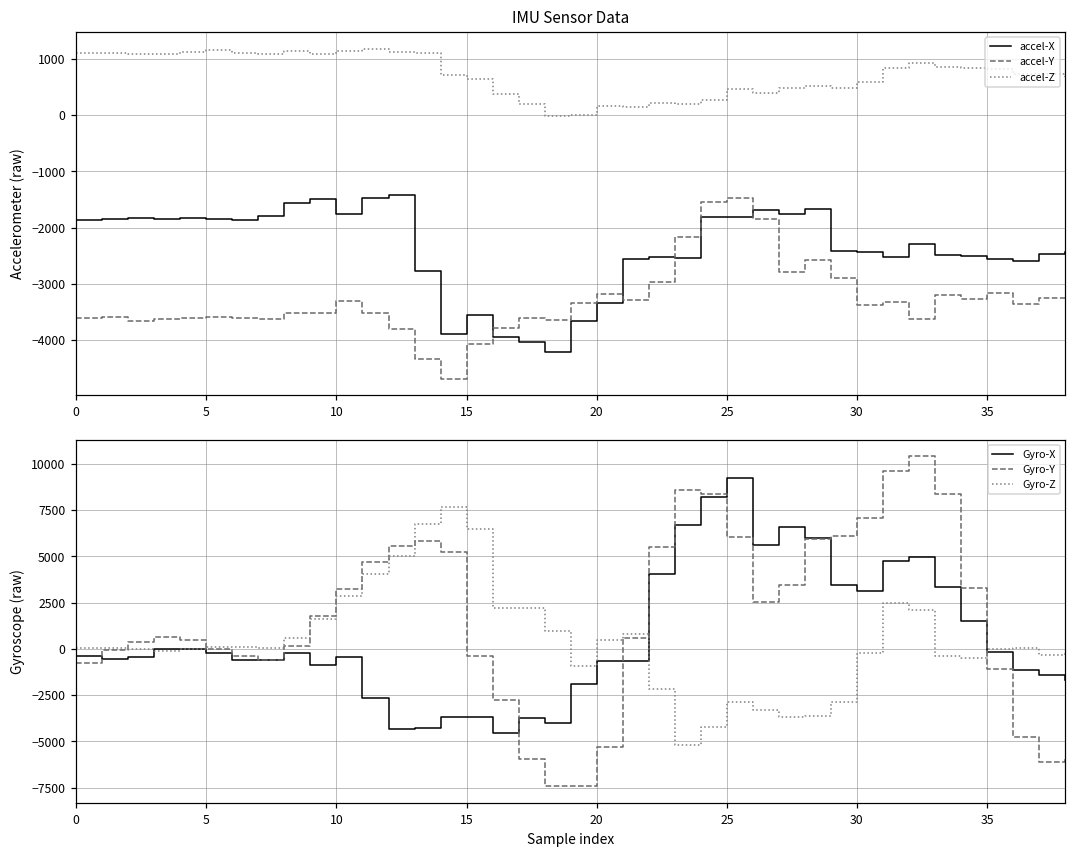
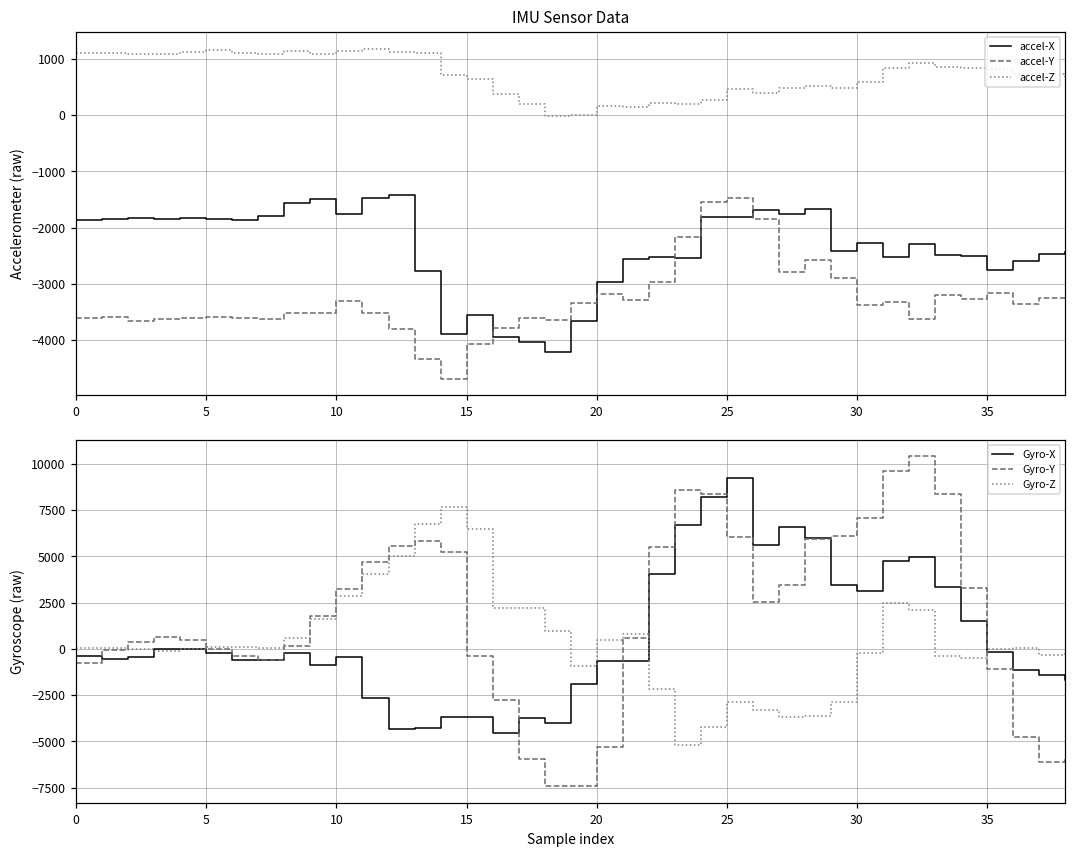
IMU Sensor Data, accel-X, 20: -3300 -> -3000
IMU Sensor Data, accel-X, 30: -2400 -> -2300
IMU Sensor Data, accel-X, 35: -2600 -> -2700
